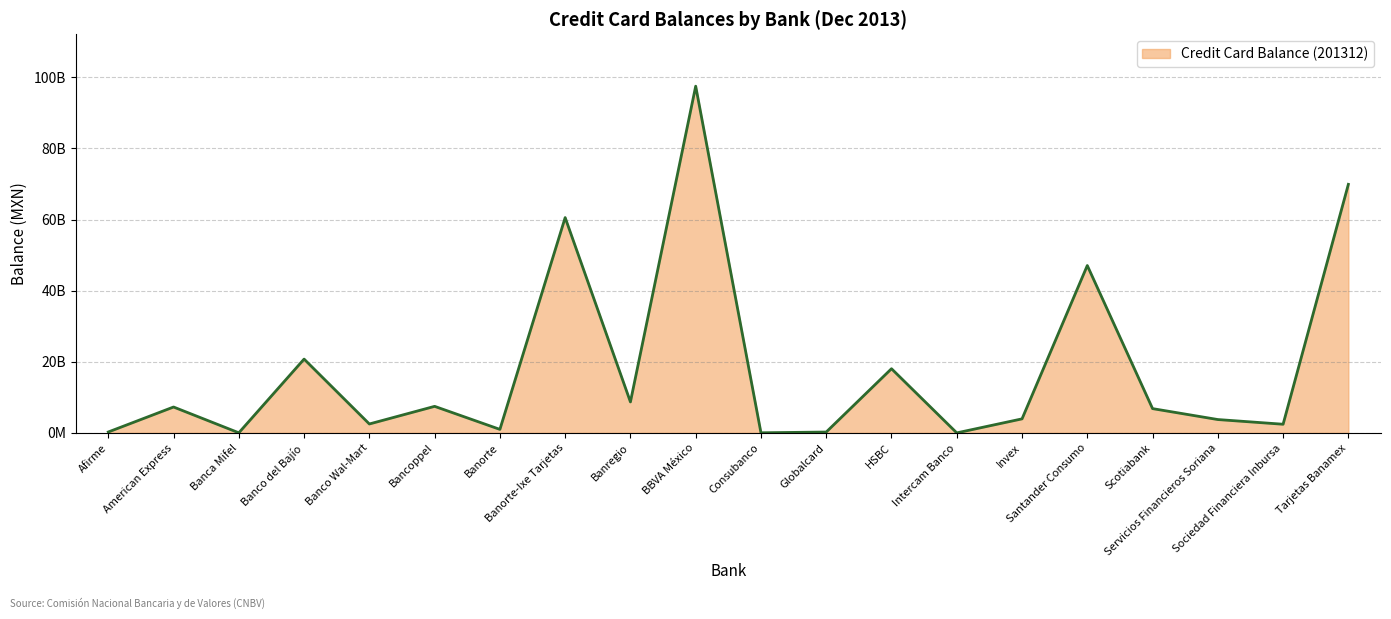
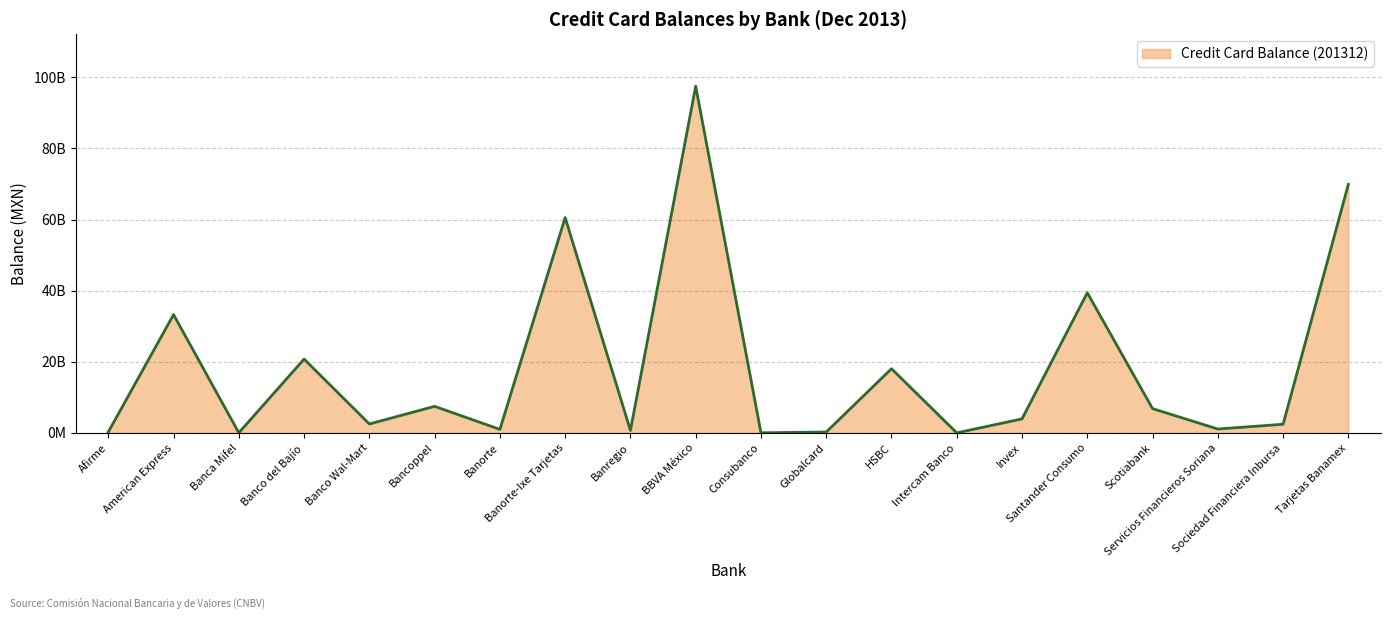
American Express: 7000000000 -> 33000000000
Banregio: 9000000000 -> 1000000000
Santander Consumo: 47000000000 -> 39000000000
Servicios Financieros Soriana: 4000000000 -> 1000000000
